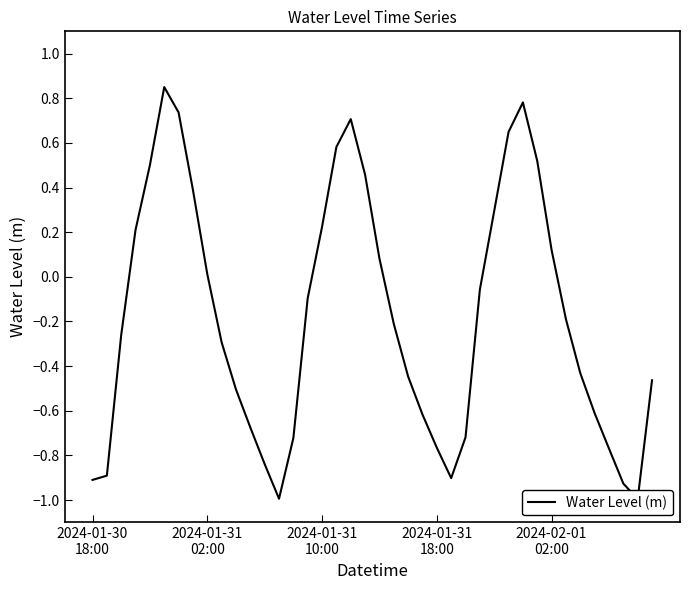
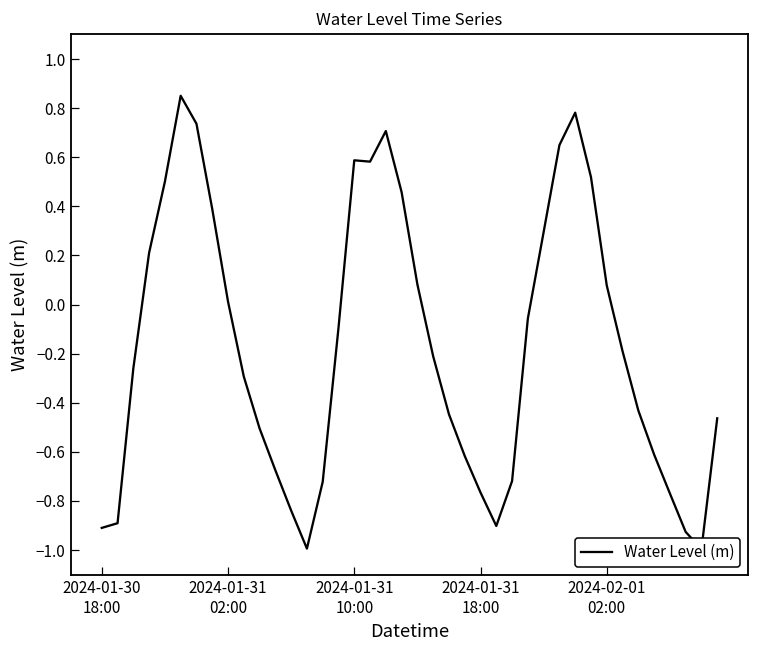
2024-01-31 10:00: 0.22 -> 0.59
2024-02-01 02:00: 0.12 -> 0.08
